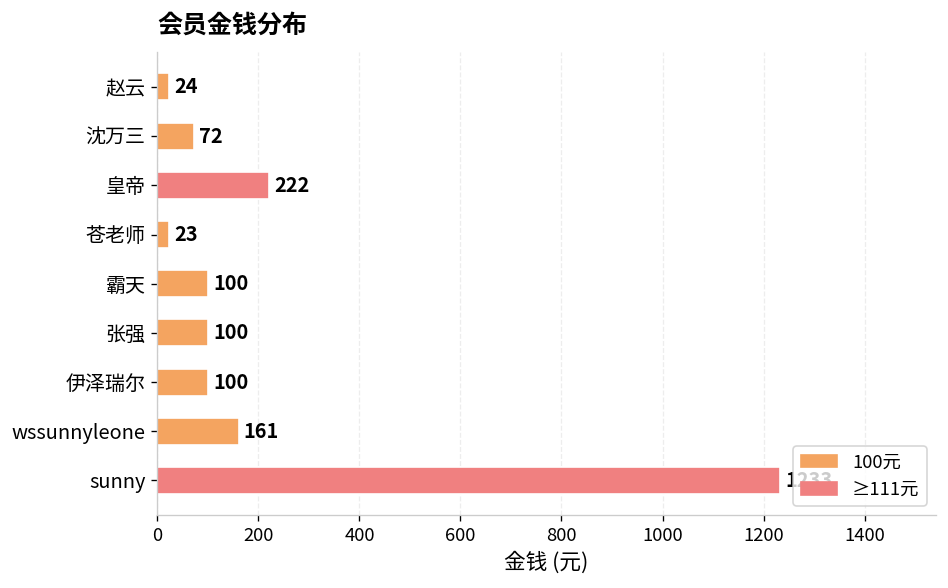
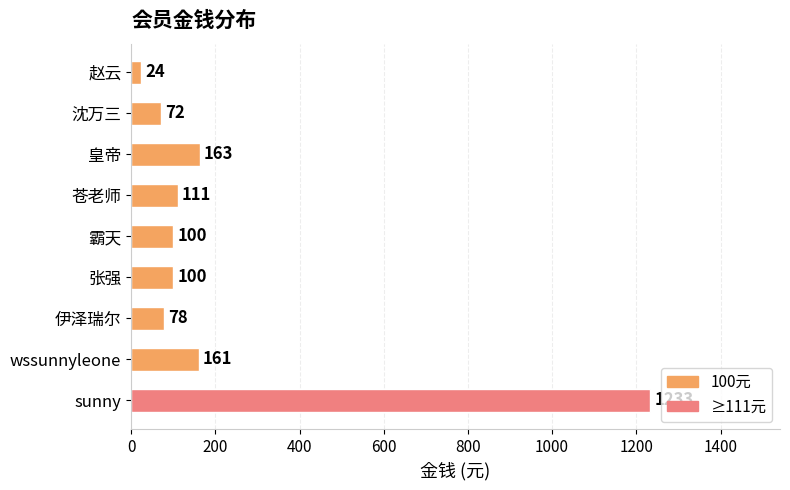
皇帝: 222 -> 163
苍老师: 23 -> 111
伊泽瑞尔: 100 -> 78
